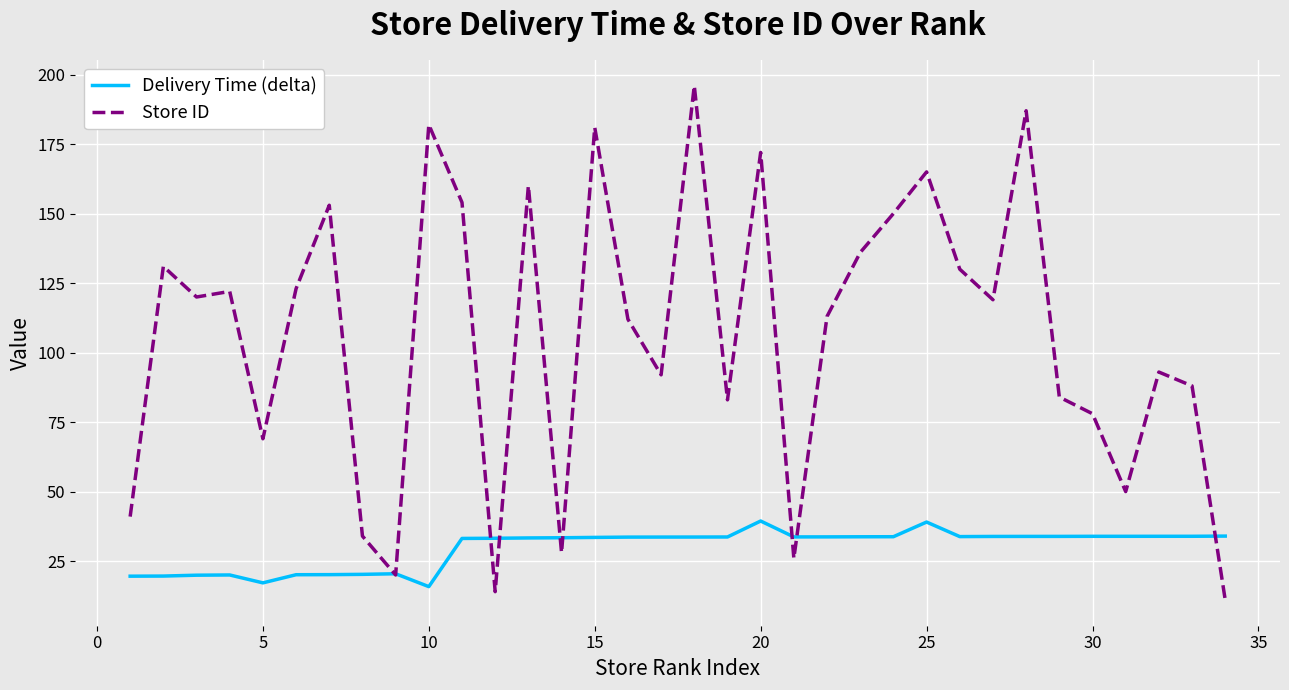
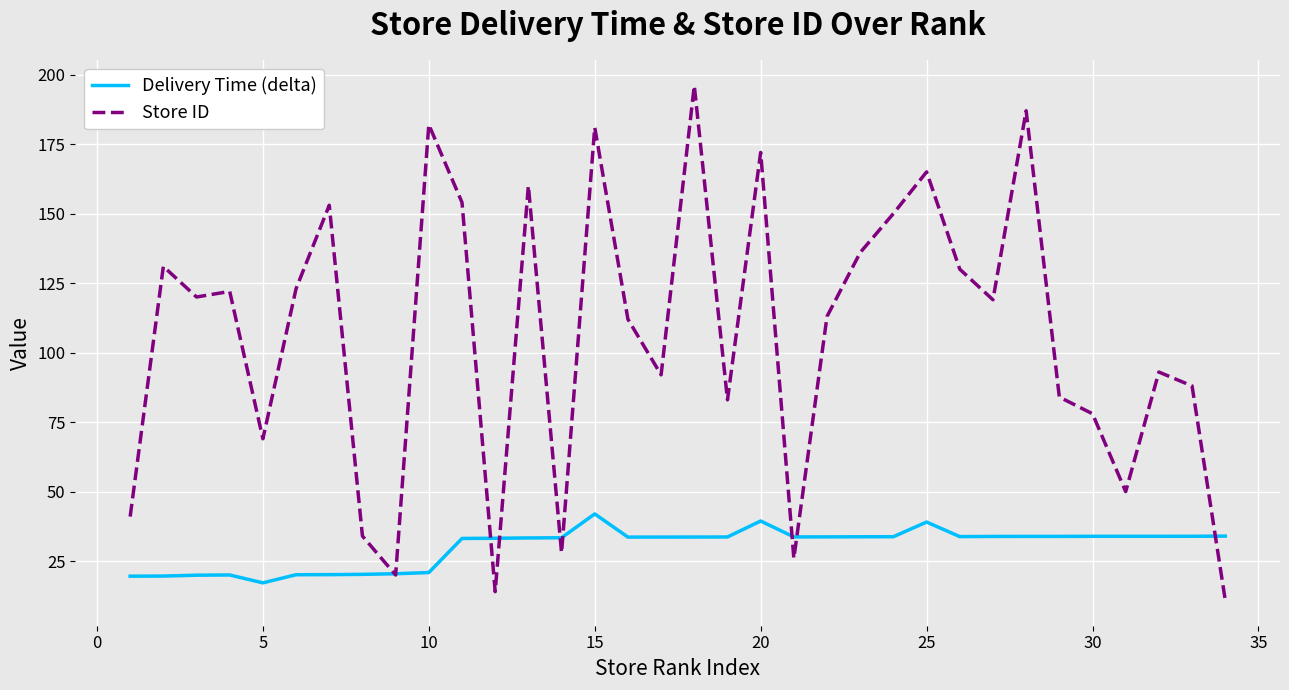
Delivery Time (delta), 10: 16 -> 21
Delivery Time (delta), 15: 34 -> 42
